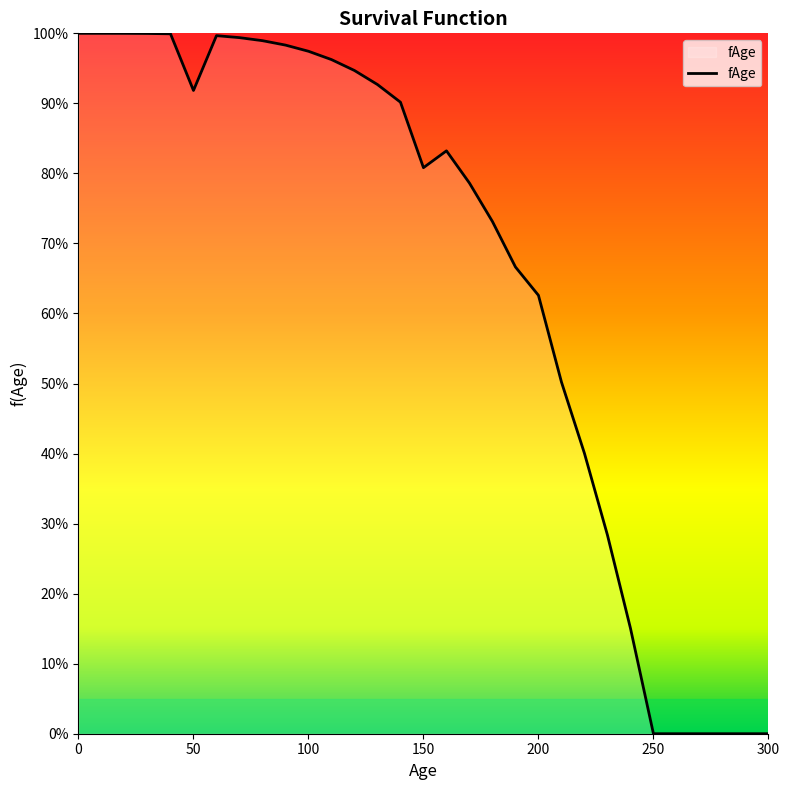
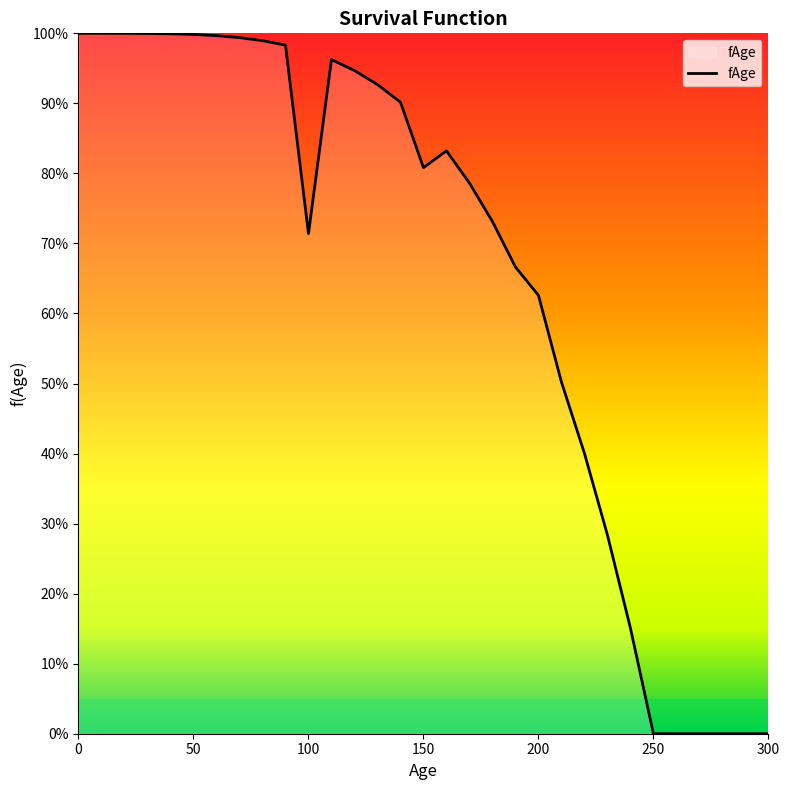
50: 92% -> 100%
100: 97% -> 71%
